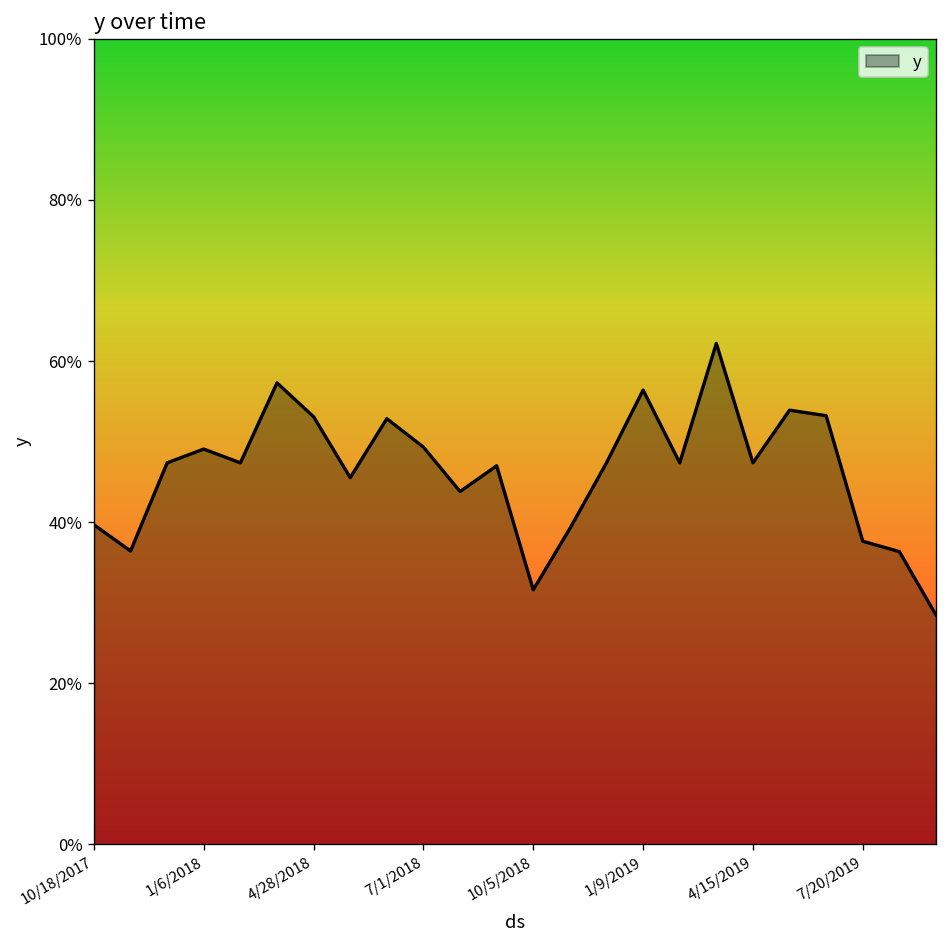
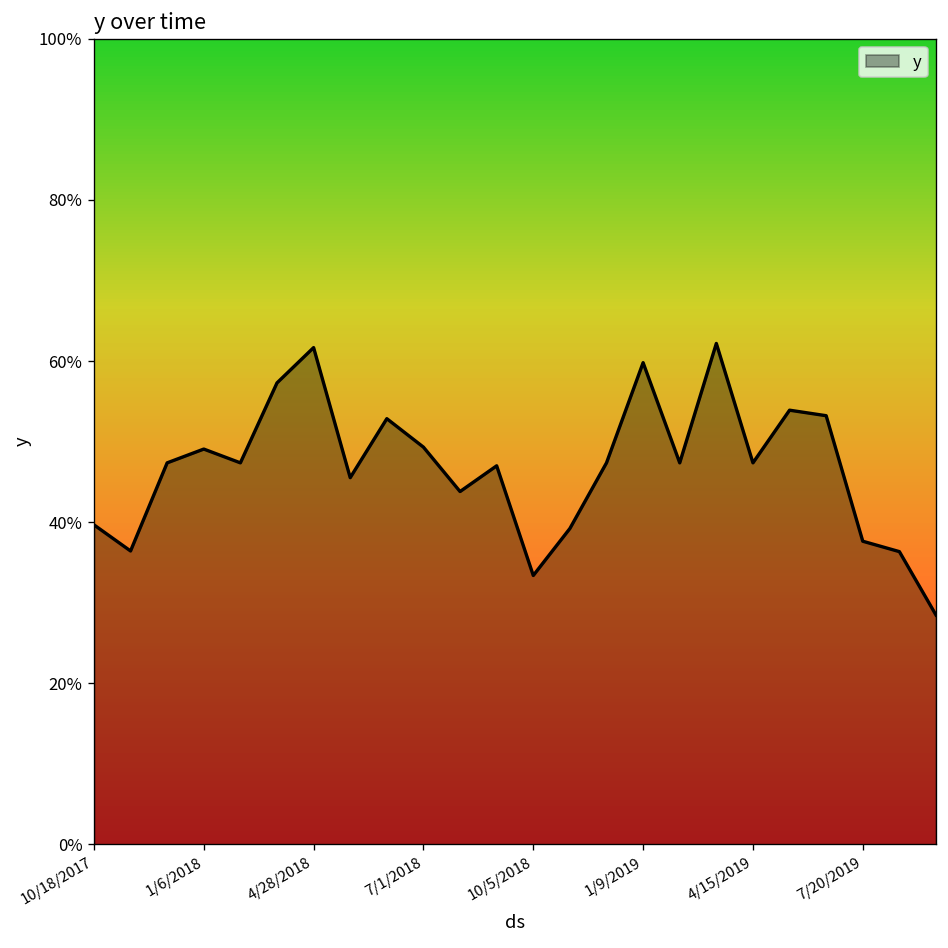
4/28/2018: 53% -> 62%
10/5/2018: 32% -> 33%
1/9/2019: 56% -> 60%
